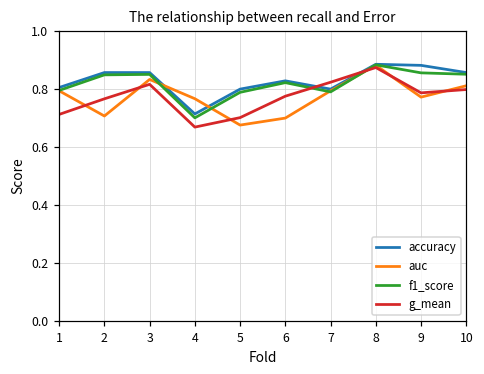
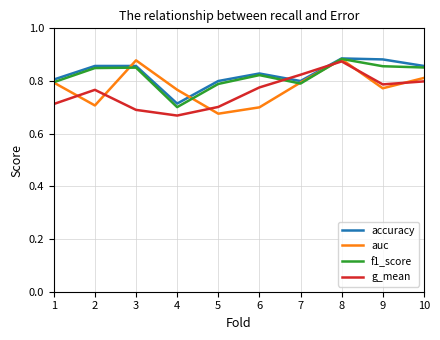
auc, 3: 0.83 -> 0.88
g_mean, 3: 0.82 -> 0.69
